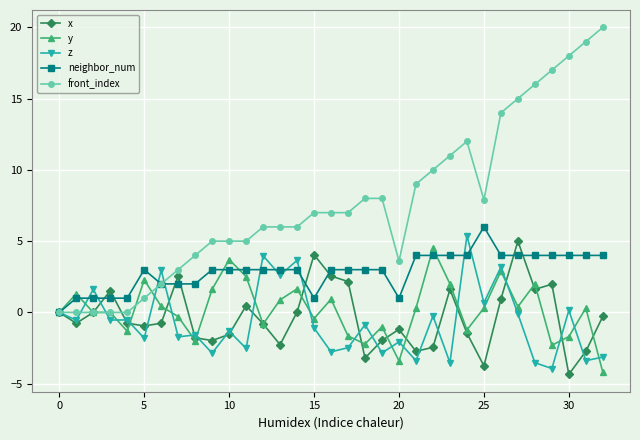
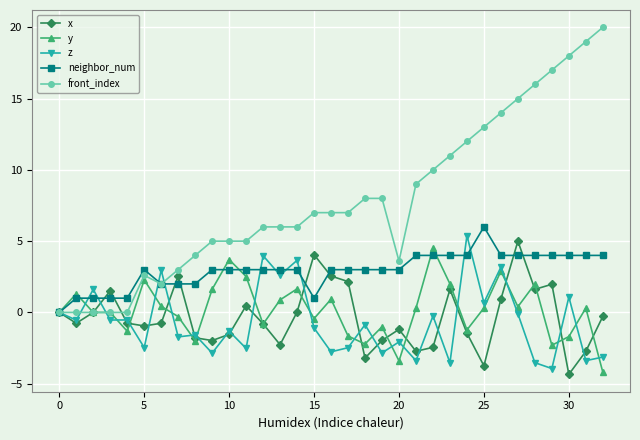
z, 5: -1.8 -> -2.5
front_index, 5: 1.0 -> 2.6
neighbor_num, 20: 1 -> 3
front_index, 25: 7.9 -> 13.0
z, 30: 0.1 -> 1.1
